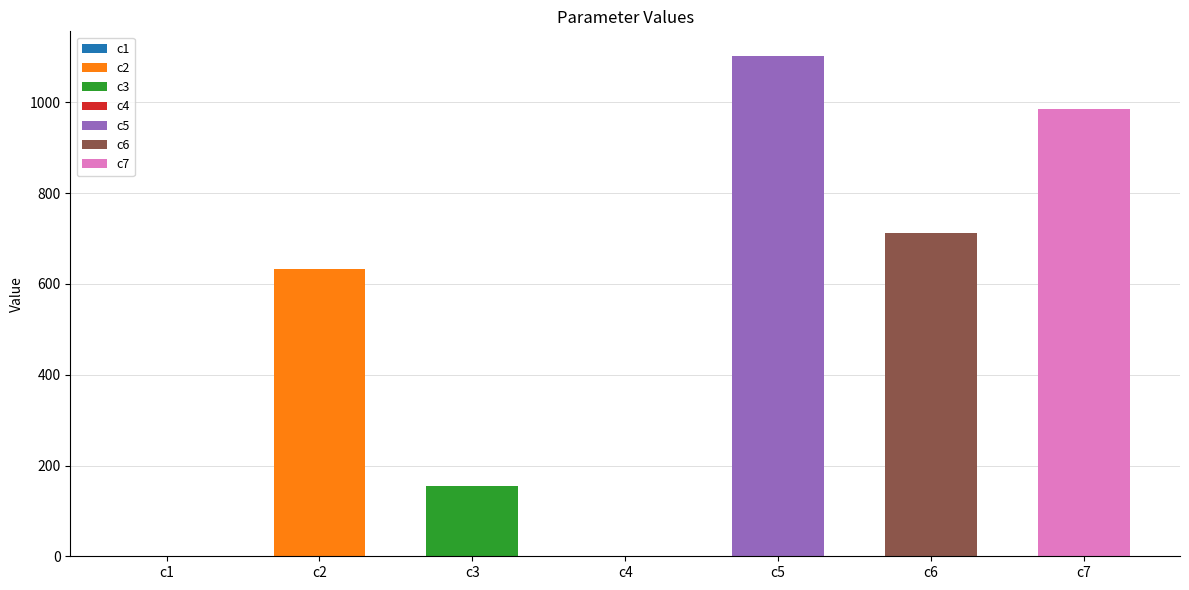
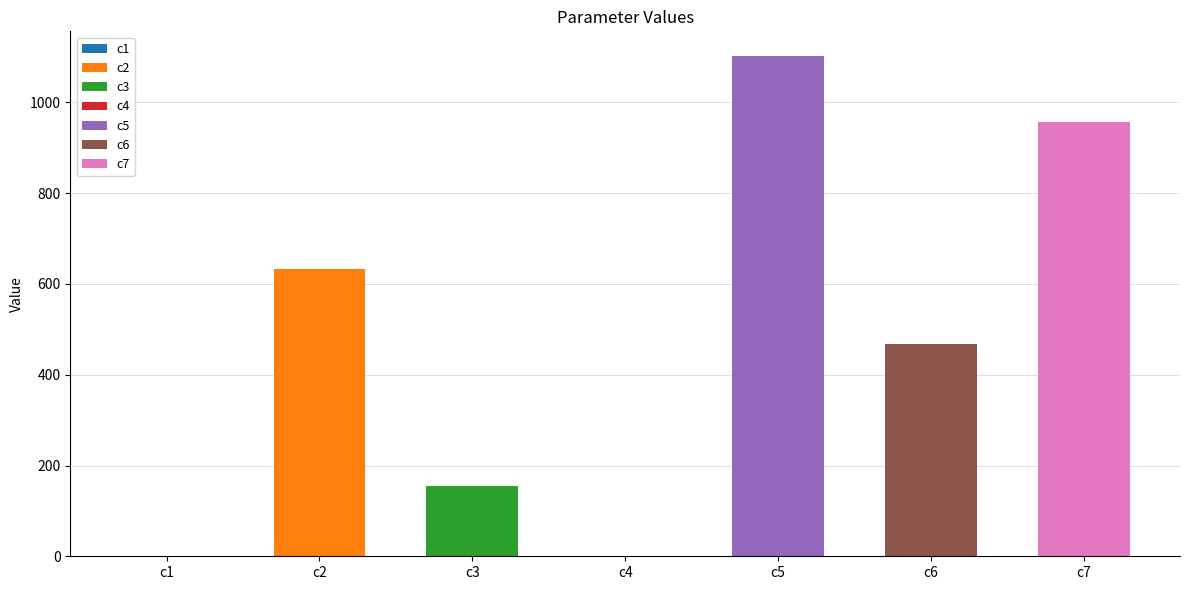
c6: 710 -> 470
c7: 980 -> 960
